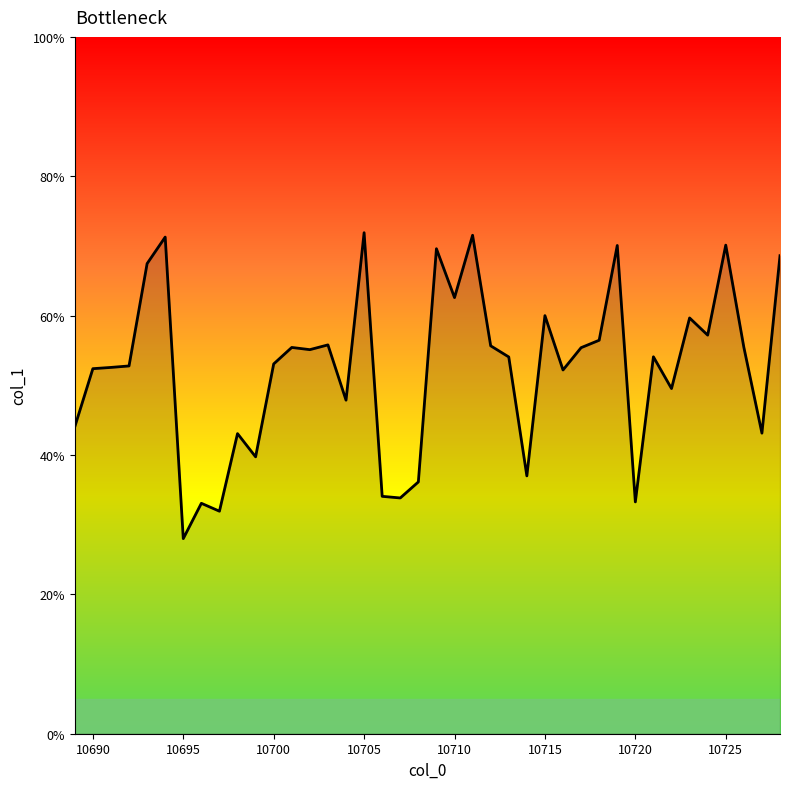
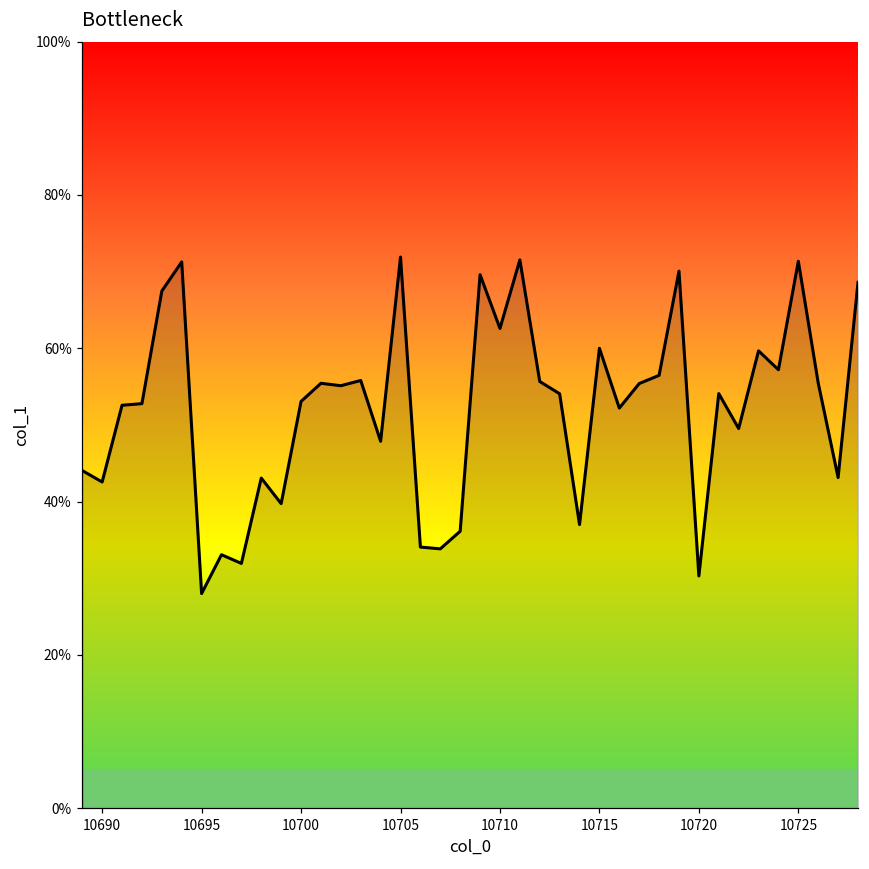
10690: 52% -> 43%
10720: 33% -> 30%
10725: 70% -> 71%
